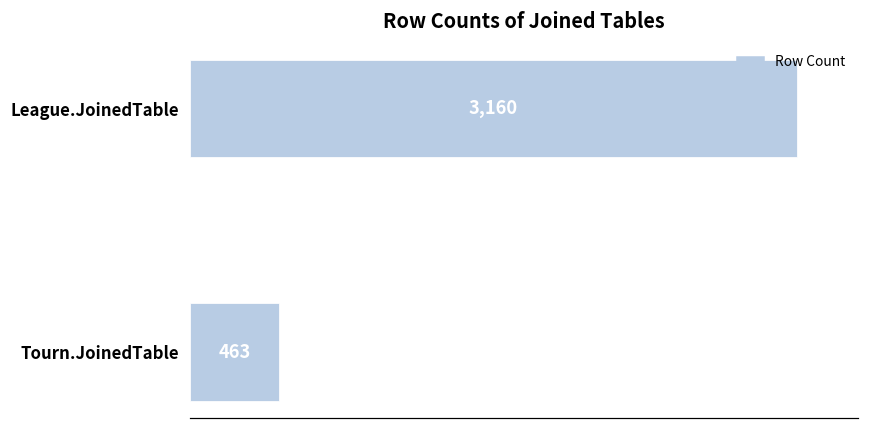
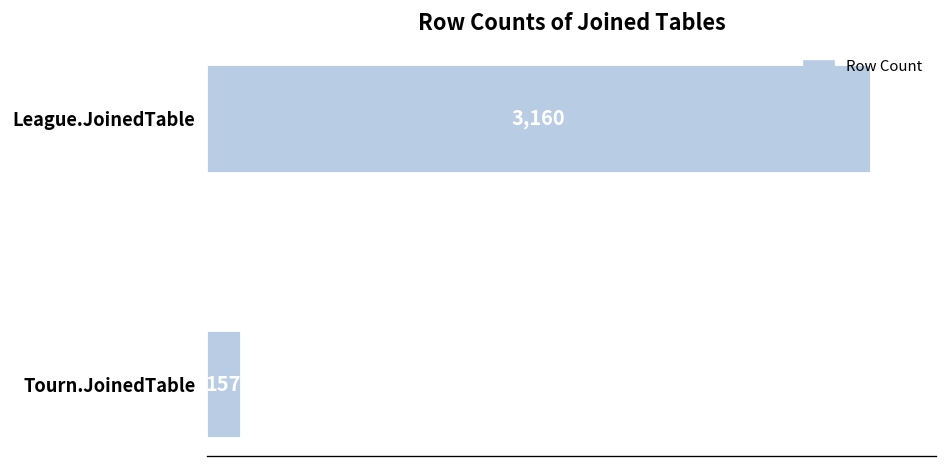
Tourn.JoinedTable: 463 -> 157
